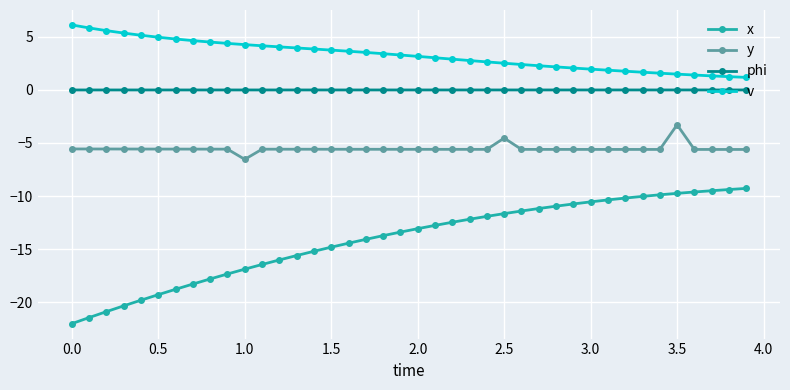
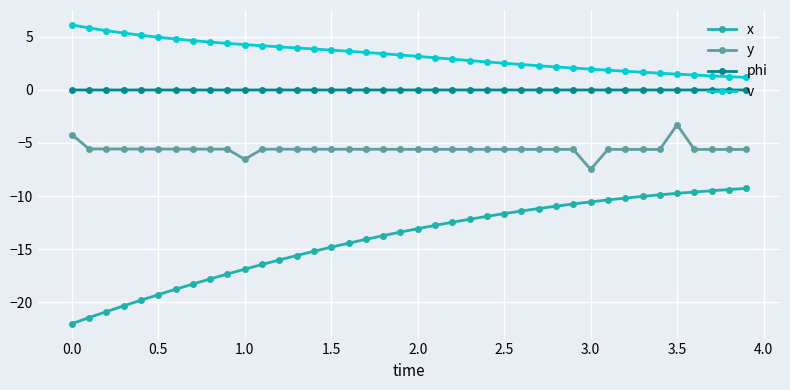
y, 0.0: -5.6 -> -4.2
y, 2.5: -4.5 -> -5.6
y, 3.0: -5.6 -> -7.5
